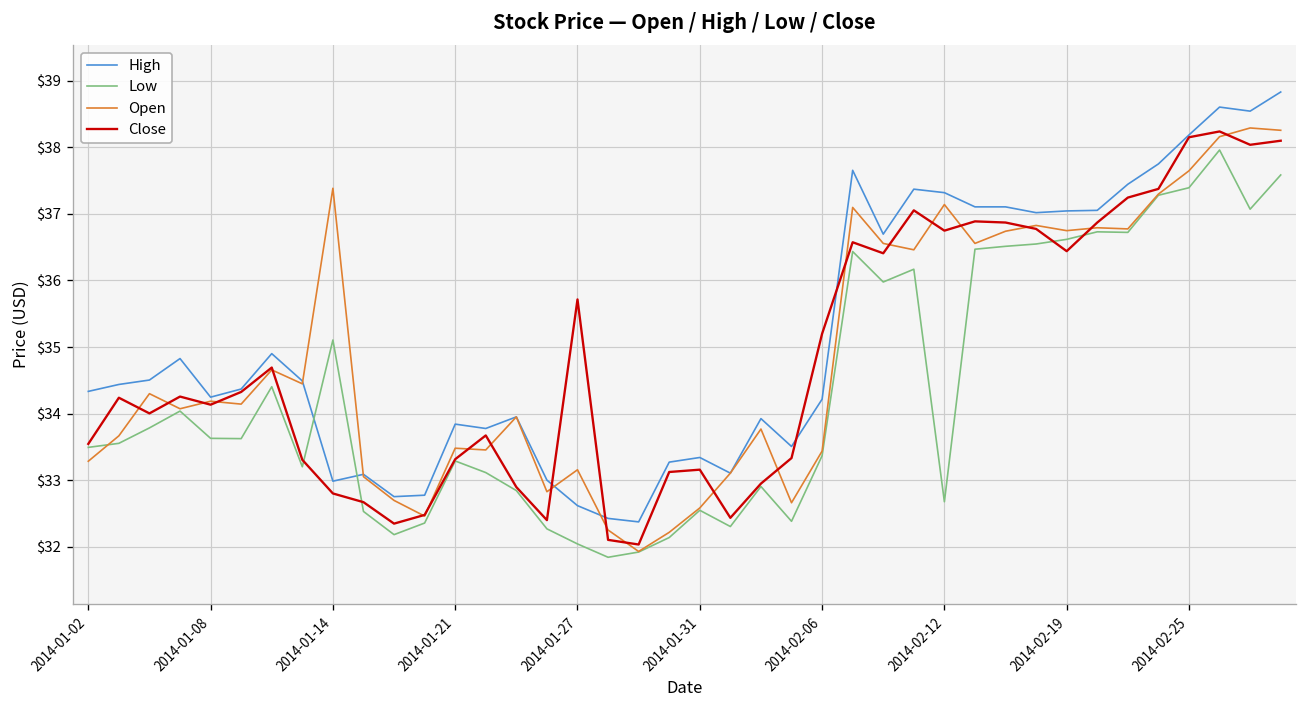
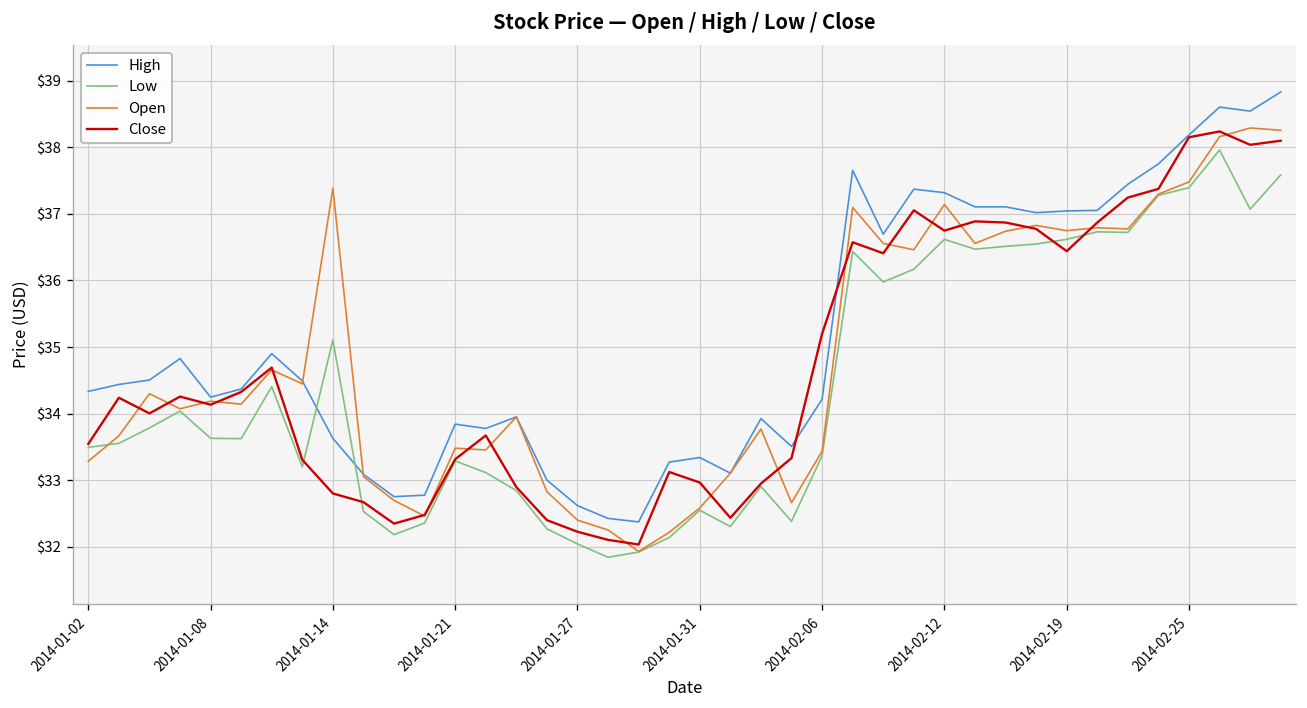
High, 2014-01-14: $33.0 -> $33.6
Open, 2014-01-27: $33.2 -> $32.4
Close, 2014-01-27: $35.7 -> $32.2
Close, 2014-01-31: $33.2 -> $33.0
Low, 2014-02-12: $32.7 -> $36.6
Open, 2014-02-25: $37.6 -> $37.5
